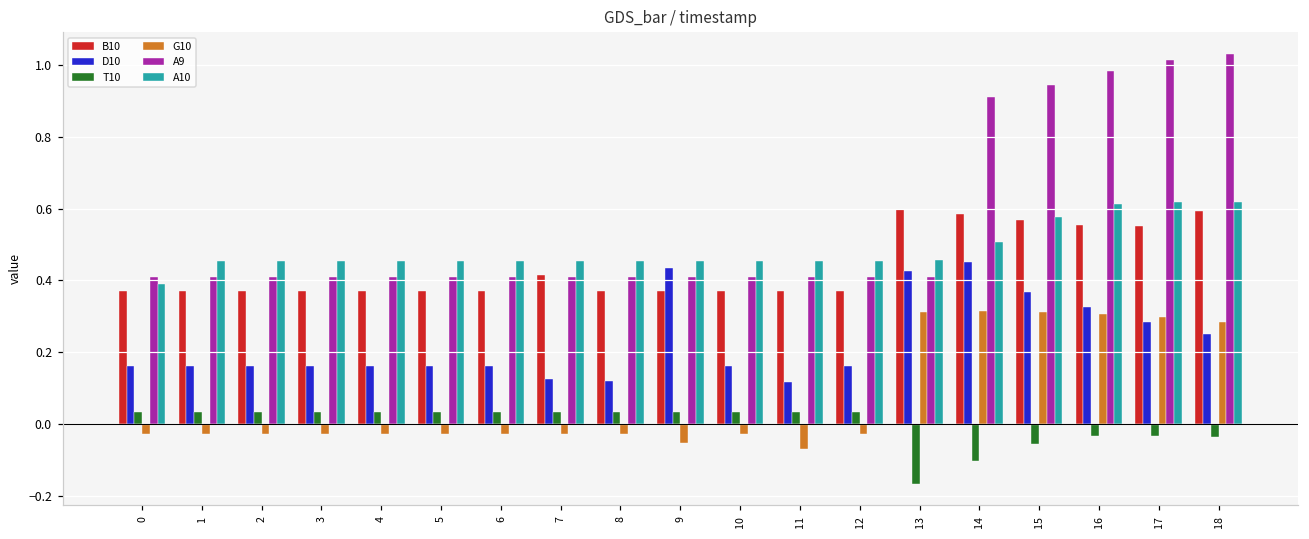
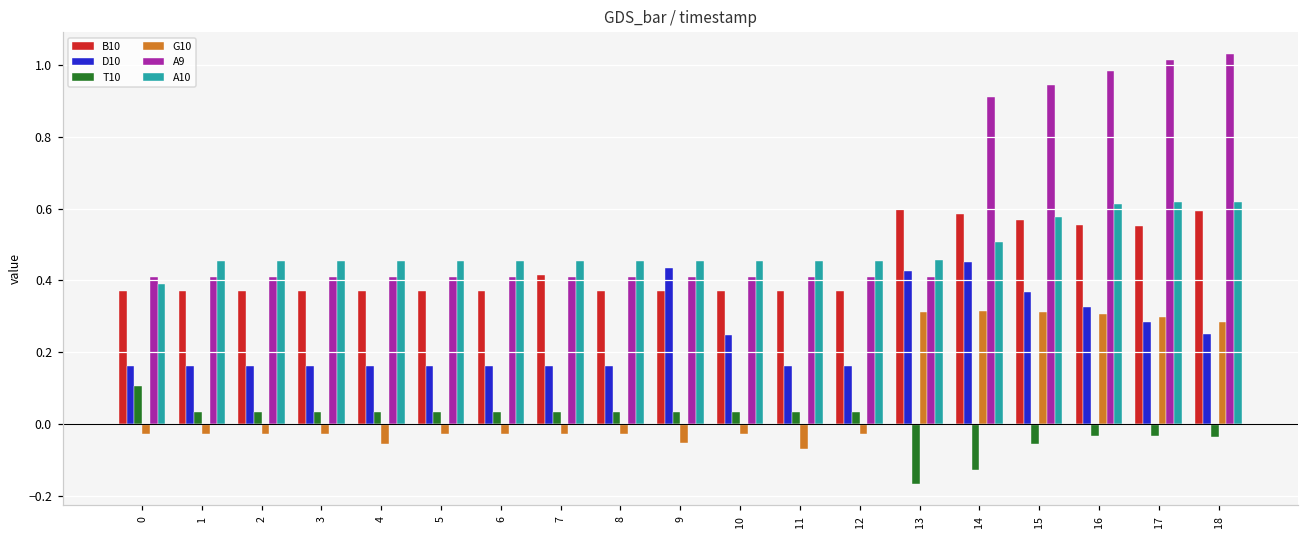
T10, 0: 0.03 -> 0.11
G10, 4: -0.03 -> -0.05
D10, 7: 0.13 -> 0.16
D10, 8: 0.12 -> 0.16
D10, 10: 0.16 -> 0.25
D10, 11: 0.12 -> 0.16
T10, 14: -0.10 -> -0.13
